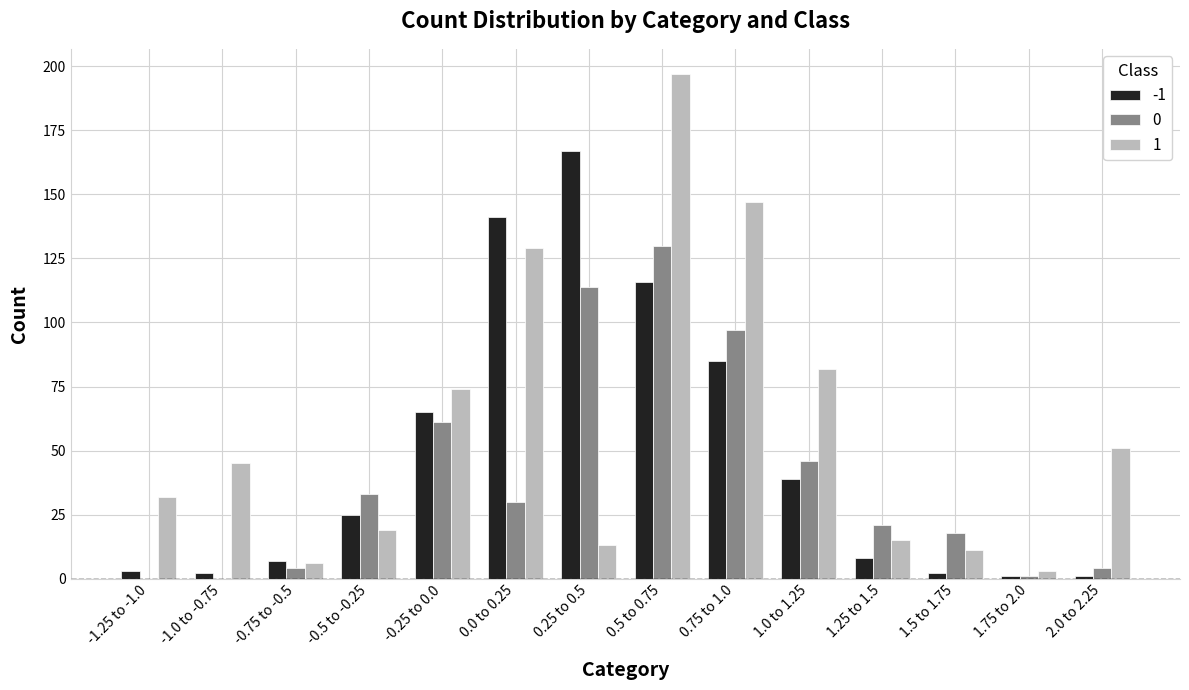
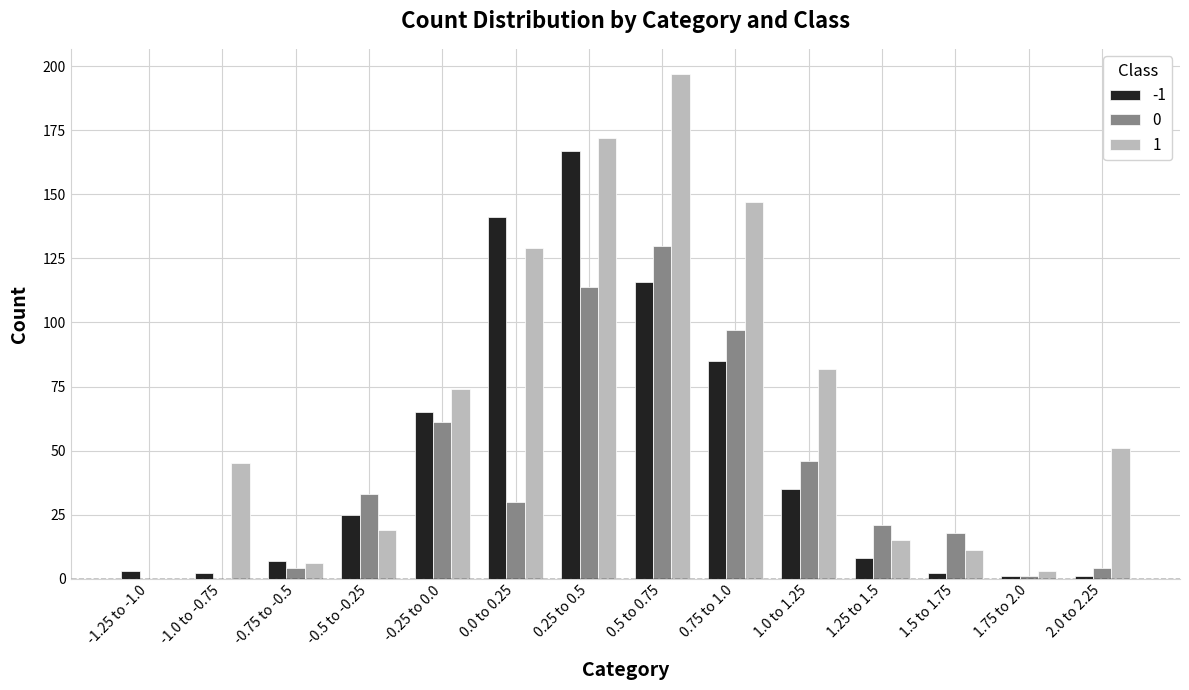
1, -1.25 to -1.0: 32 -> 0
1, 0.25 to 0.5: 13 -> 172
-1, 1.0 to 1.25: 39 -> 35
